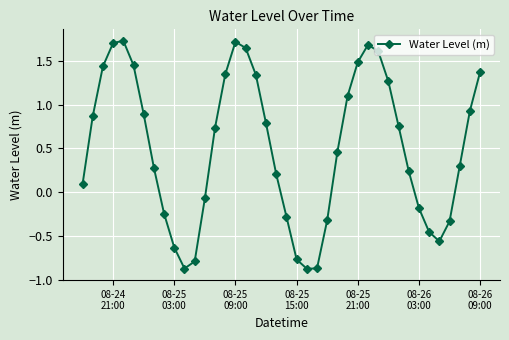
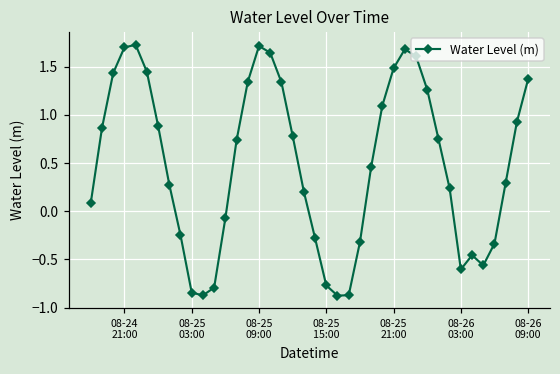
08-25 03:00: -0.6 -> -0.8
08-26 03:00: -0.2 -> -0.6
